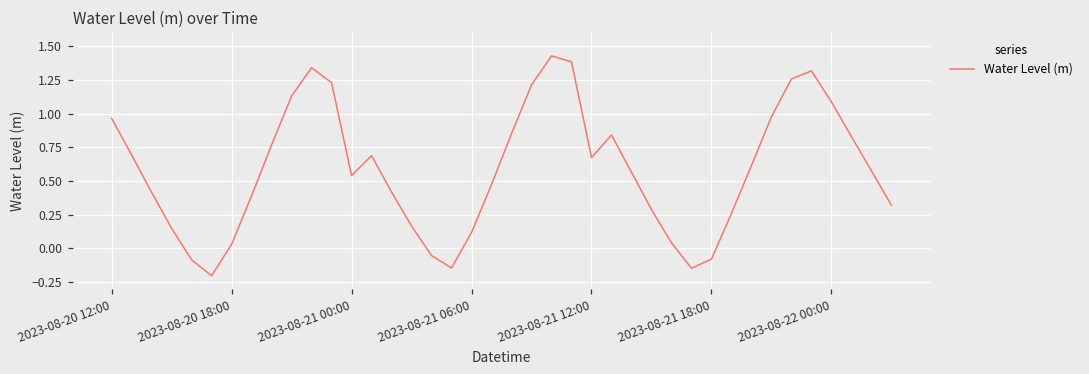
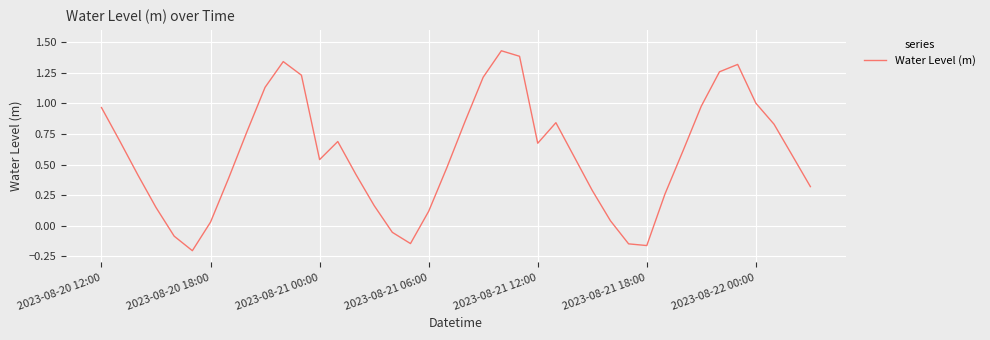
2023-08-21 18:00: -0.08 -> -0.16
2023-08-22 00:00: 1.09 -> 1.00
